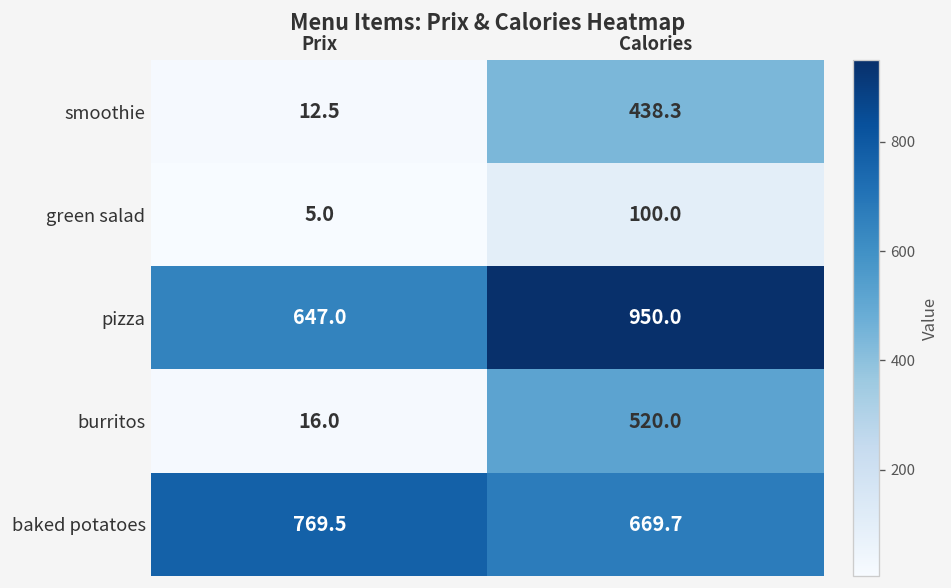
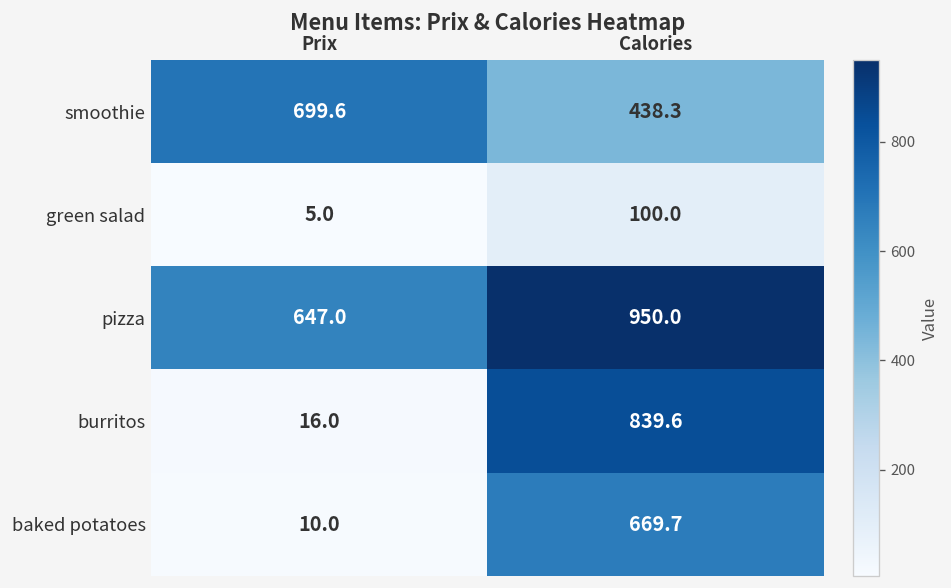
smoothie, Prix: 12.5 -> 699.6
burritos, Calories: 520.0 -> 839.6
baked potatoes, Prix: 769.5 -> 10.0
